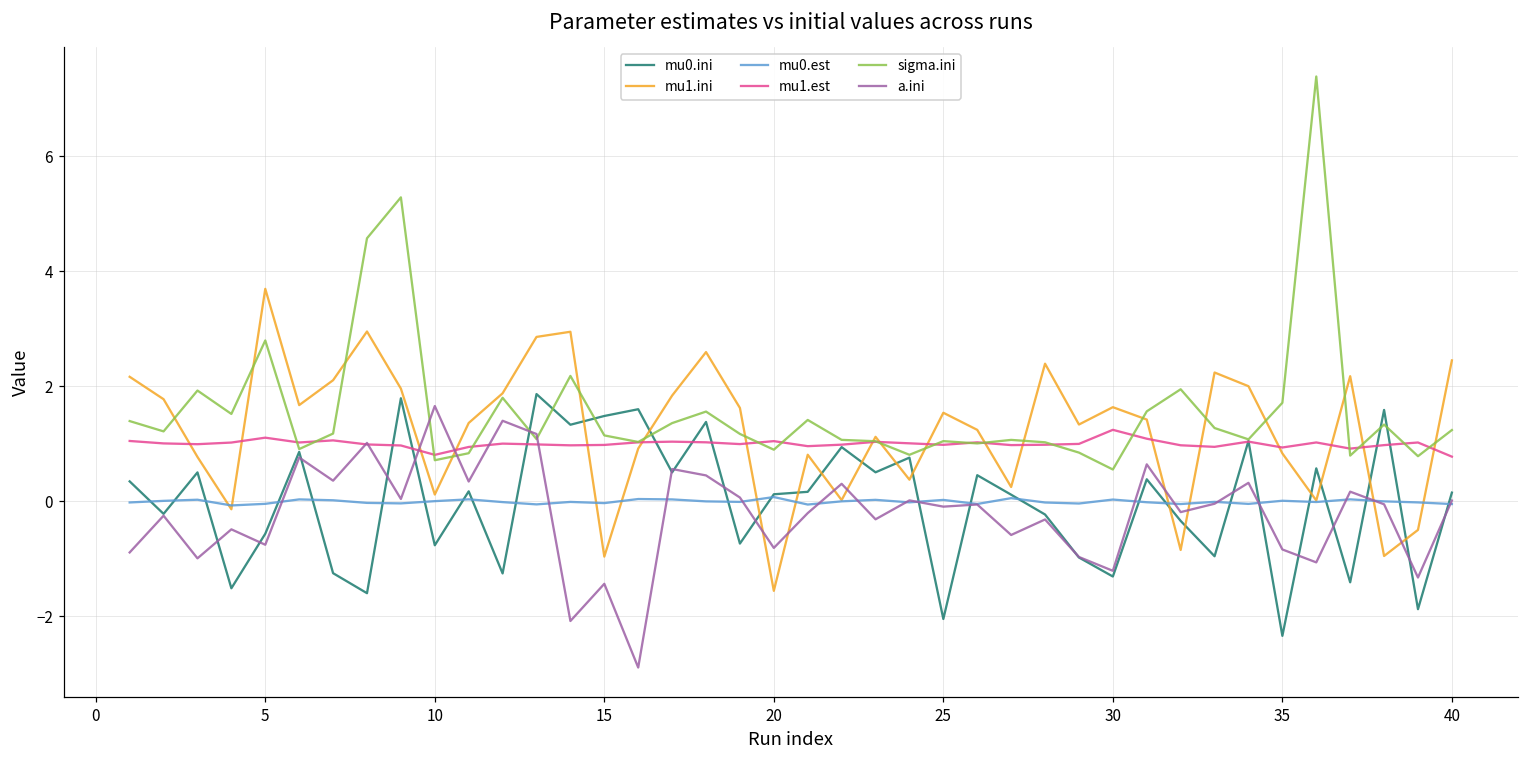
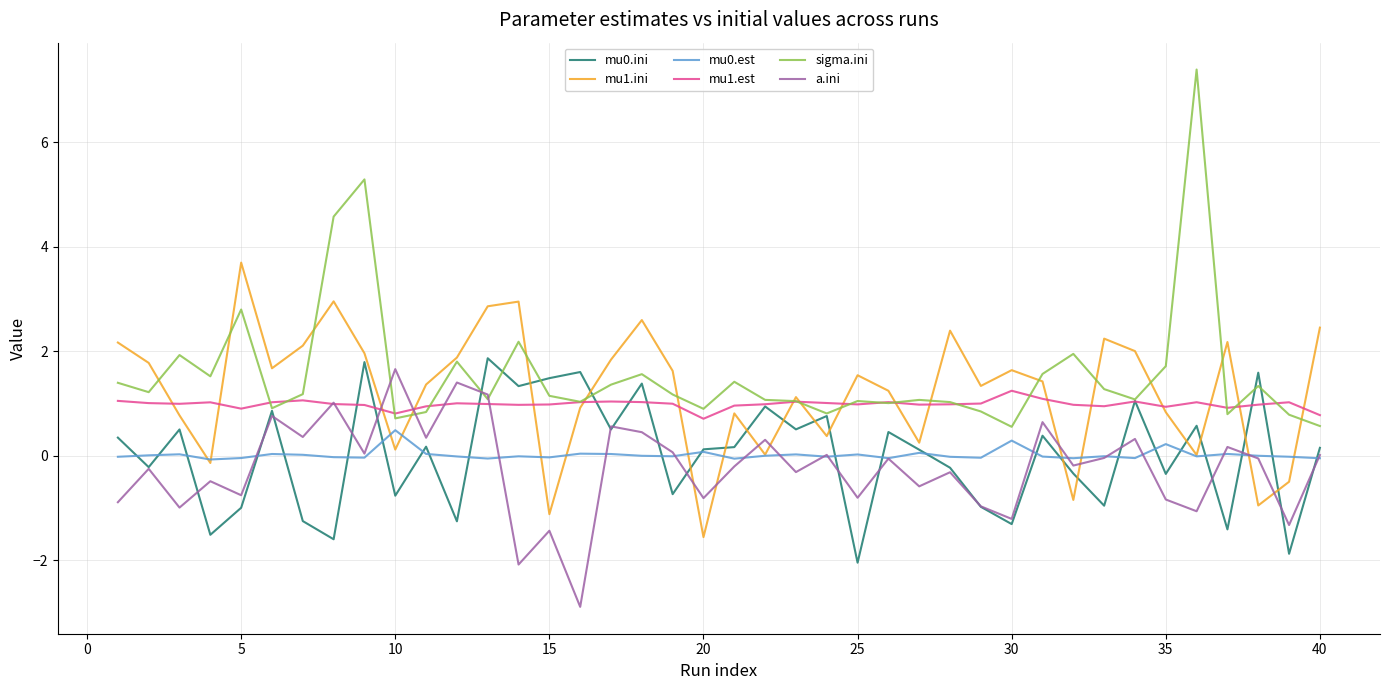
mu0.ini, 5: -0.6 -> -1.0
mu1.est, 5: 1.1 -> 0.9
mu0.est, 10: 0.0 -> 0.5
mu1.ini, 15: -1.0 -> -1.1
mu1.est, 20: 1.0 -> 0.7
a.ini, 25: -0.1 -> -0.8
mu0.est, 30: 0.0 -> 0.3
mu0.ini, 35: -2.3 -> -0.3
mu0.est, 35: 0.0 -> 0.2
sigma.ini, 40: 1.2 -> 0.6
